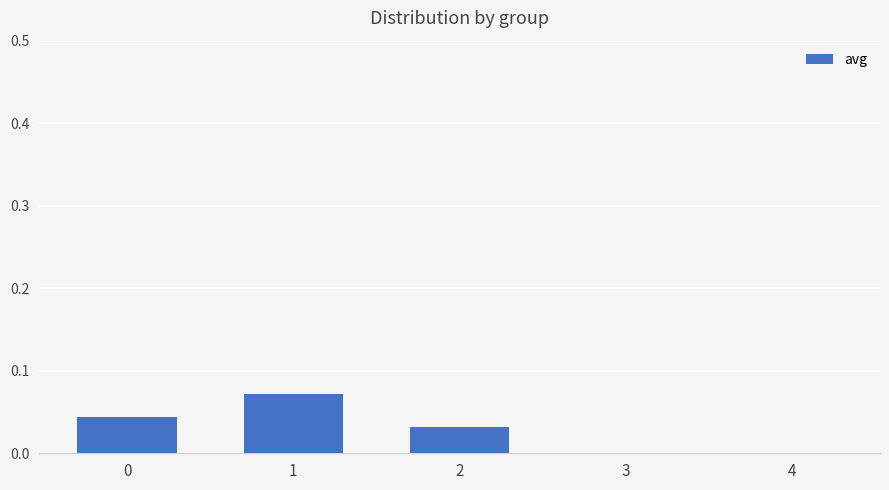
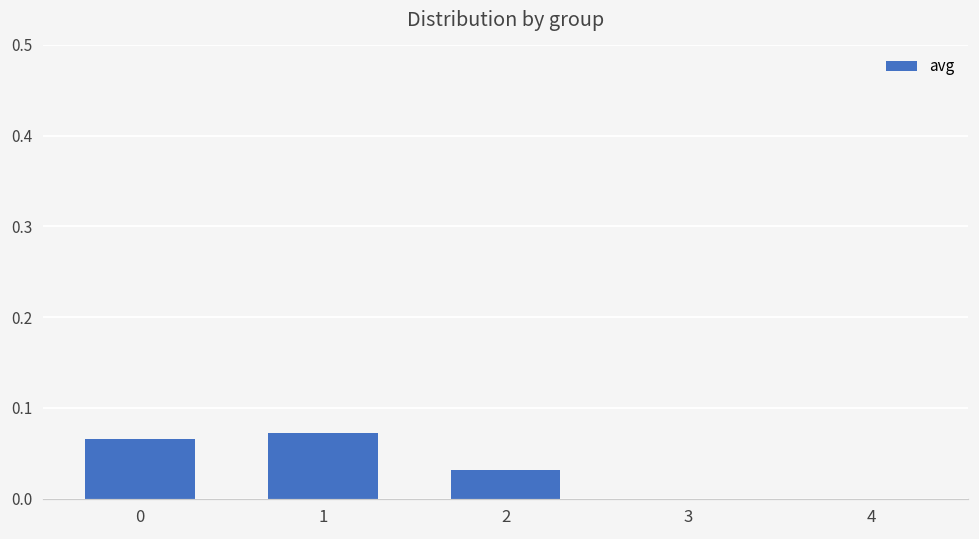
0: 0.04 -> 0.07
